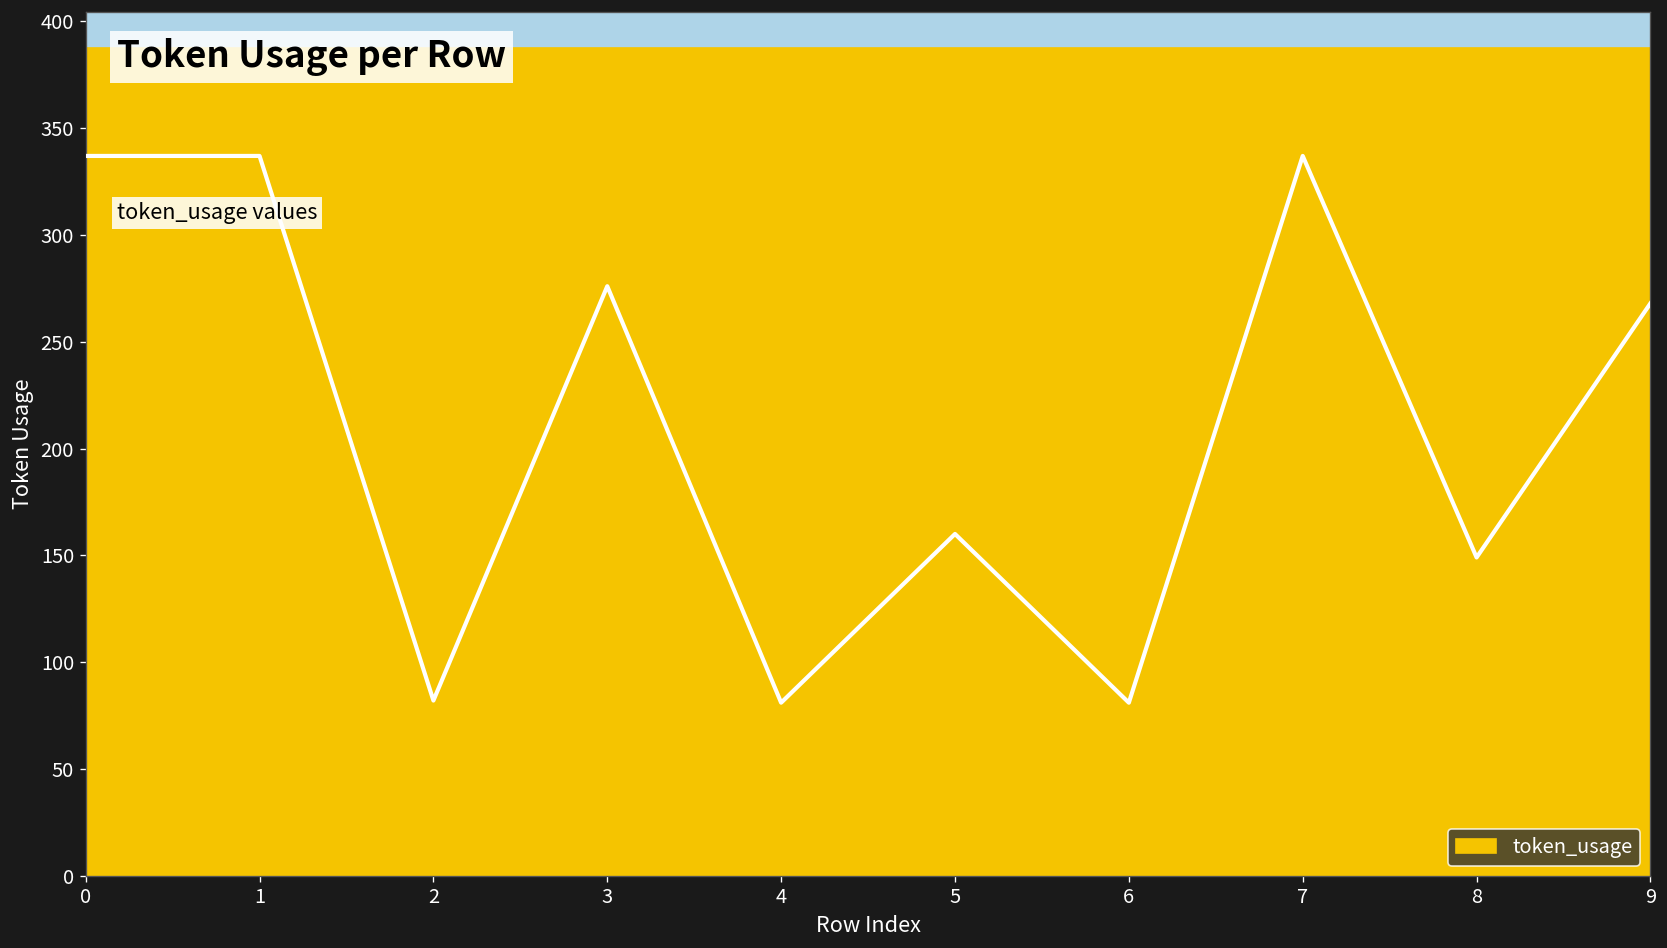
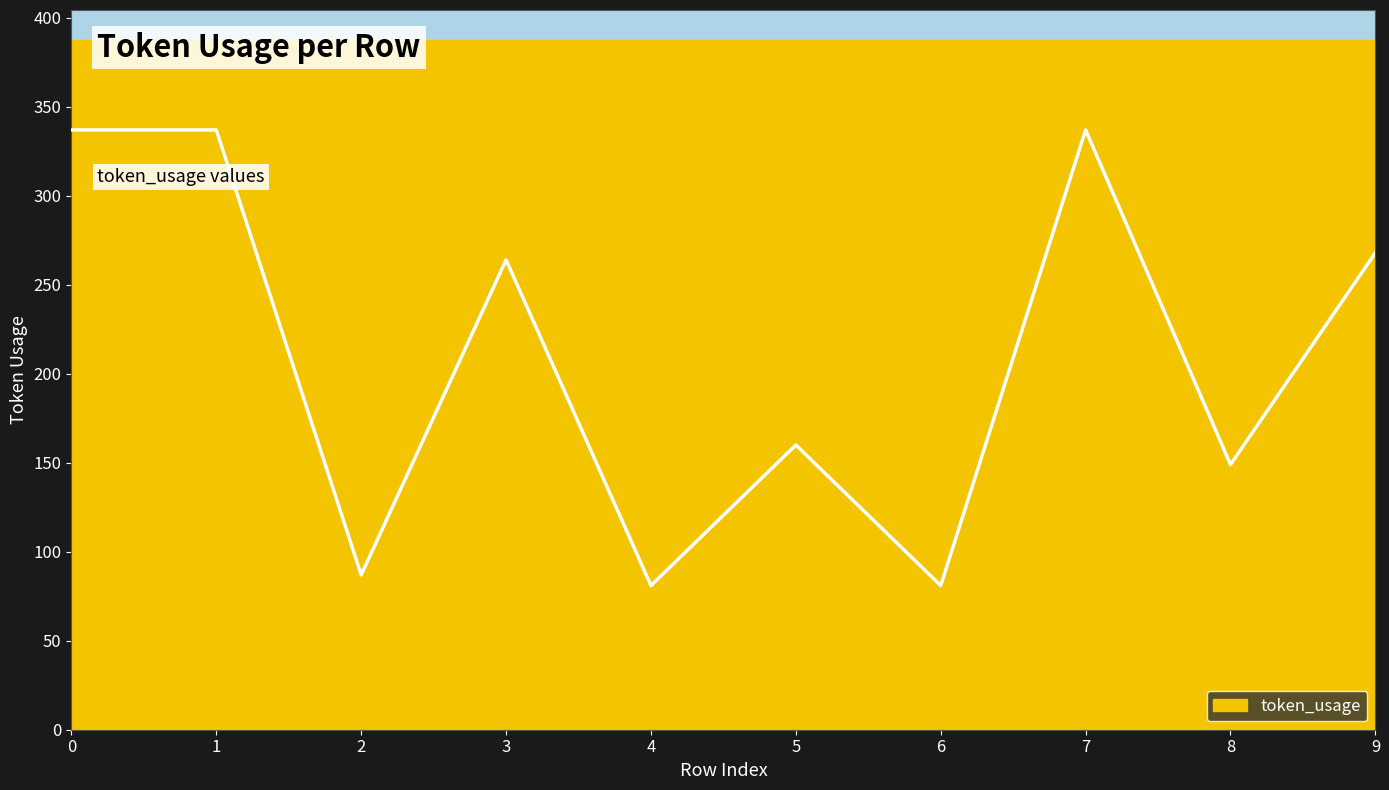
2: 82 -> 87
3: 276 -> 264
